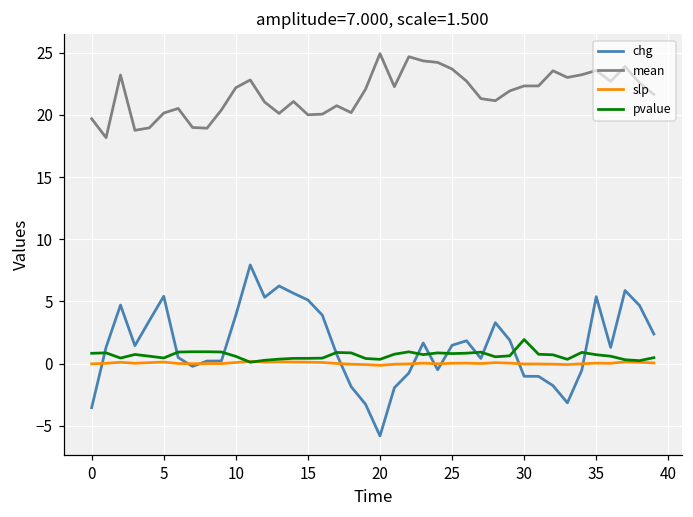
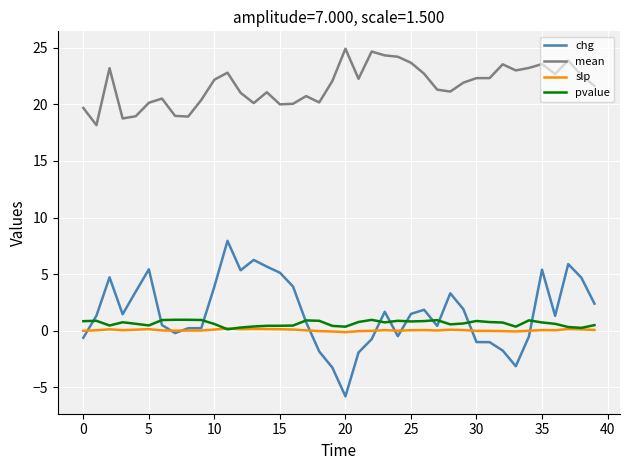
chg, 0: -3.5 -> -0.6
pvalue, 30: 1.9 -> 0.9
